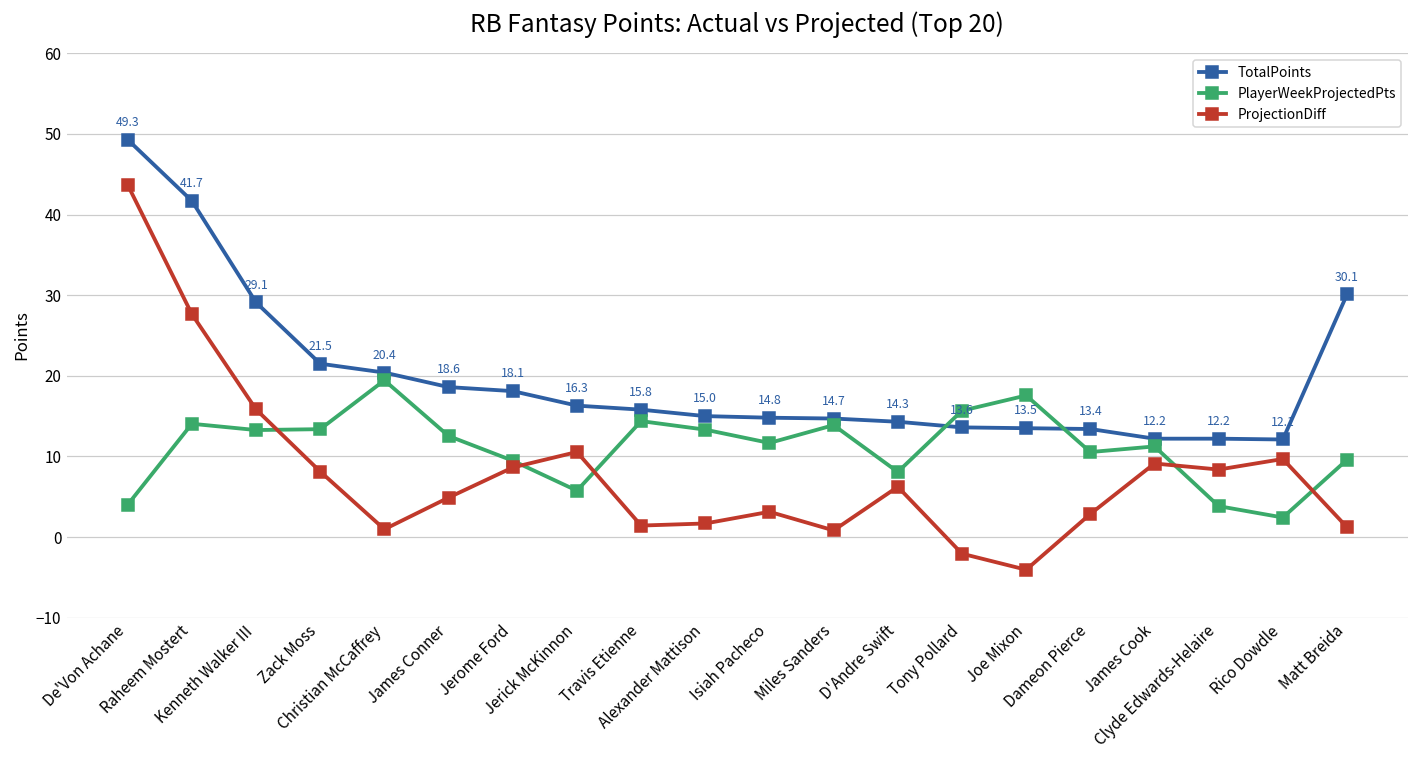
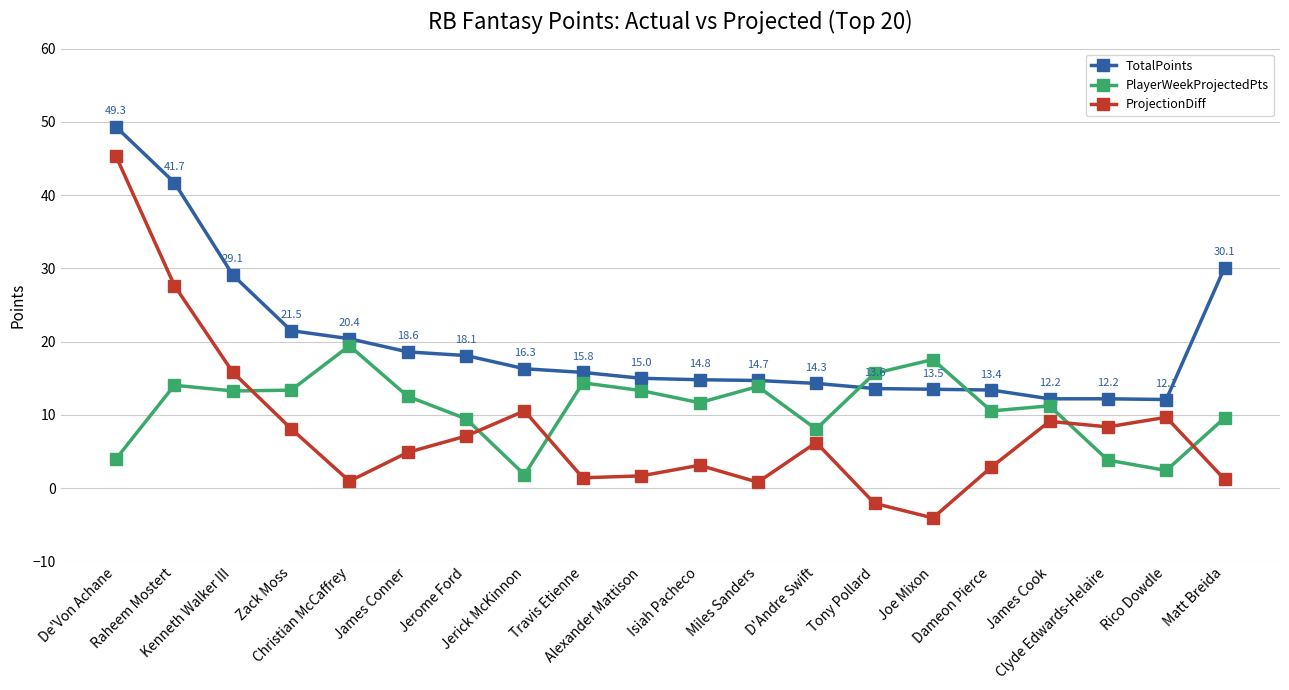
ProjectionDiff, De'Von Achane: 44 -> 45
ProjectionDiff, Jerome Ford: 9 -> 7
PlayerWeekProjectedPts, Jerick McKinnon: 6 -> 2
